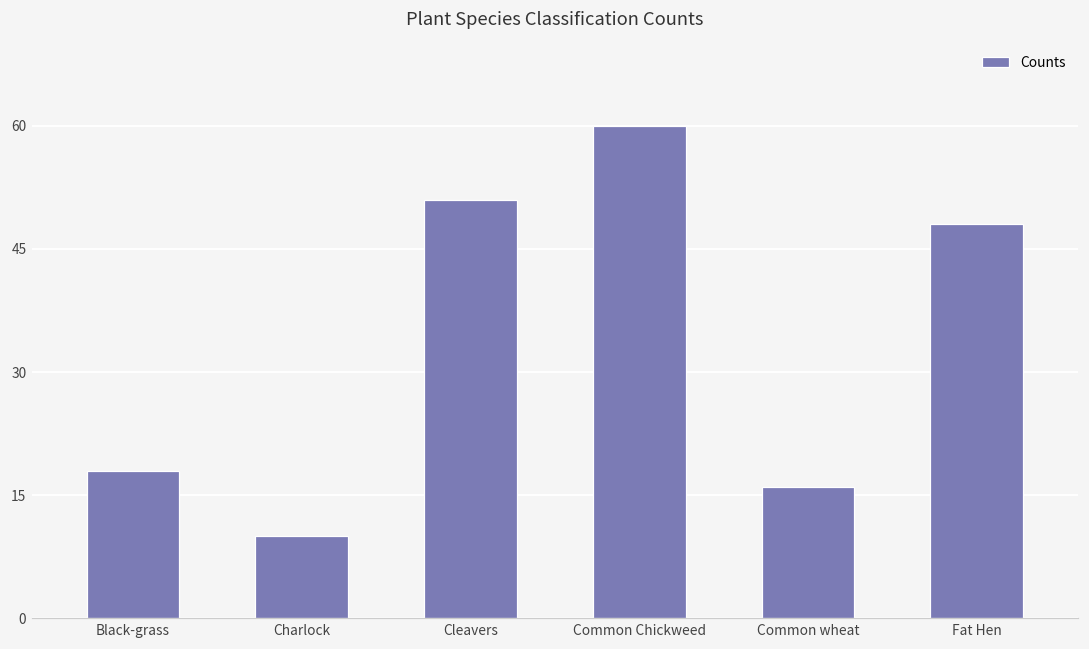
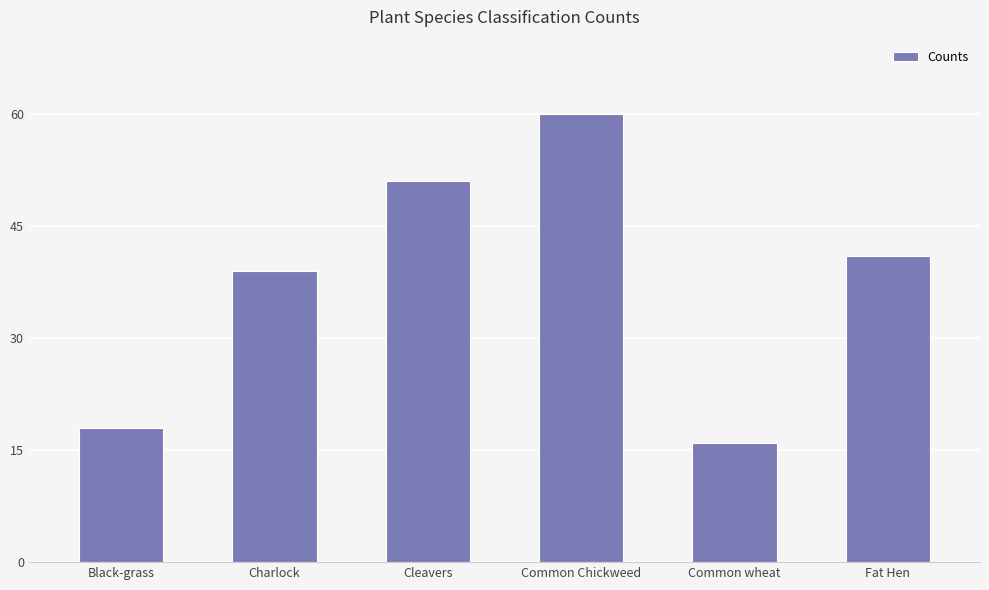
Charlock: 10 -> 39
Fat Hen: 48 -> 41
